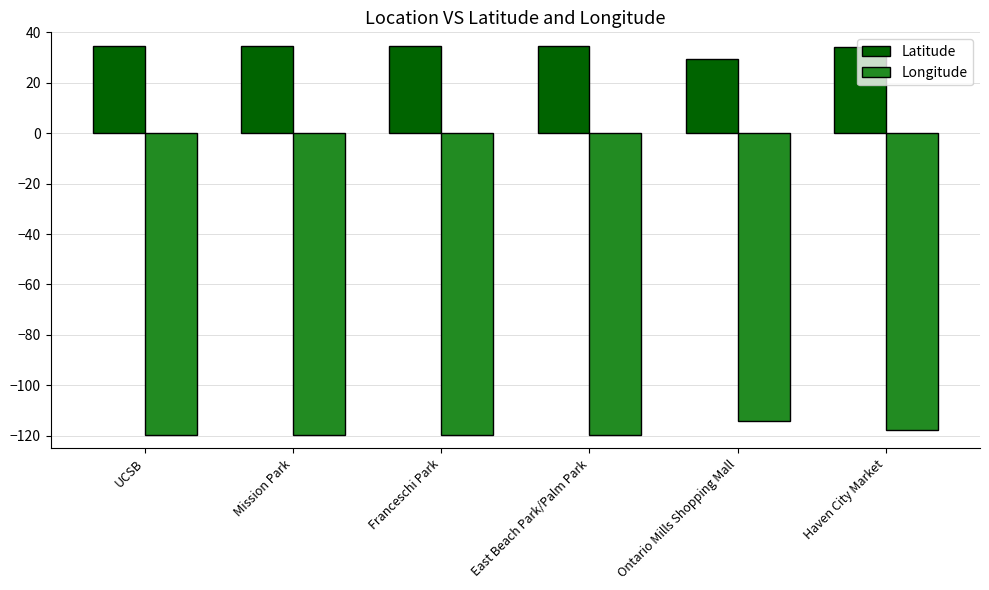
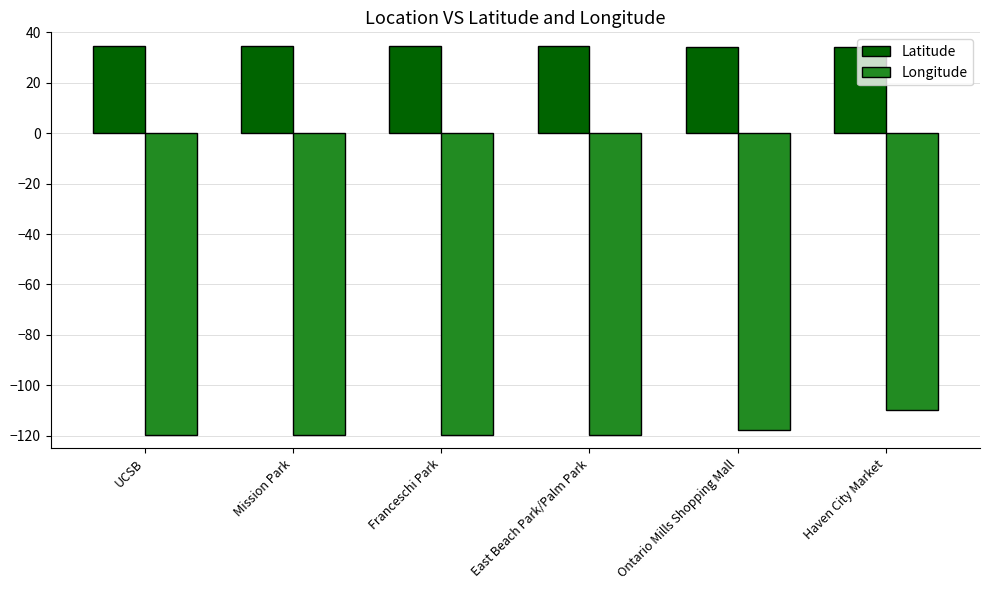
Latitude, Ontario Mills Shopping Mall: 29 -> 34
Longitude, Ontario Mills Shopping Mall: -114 -> -118
Longitude, Haven City Market: -118 -> -110
